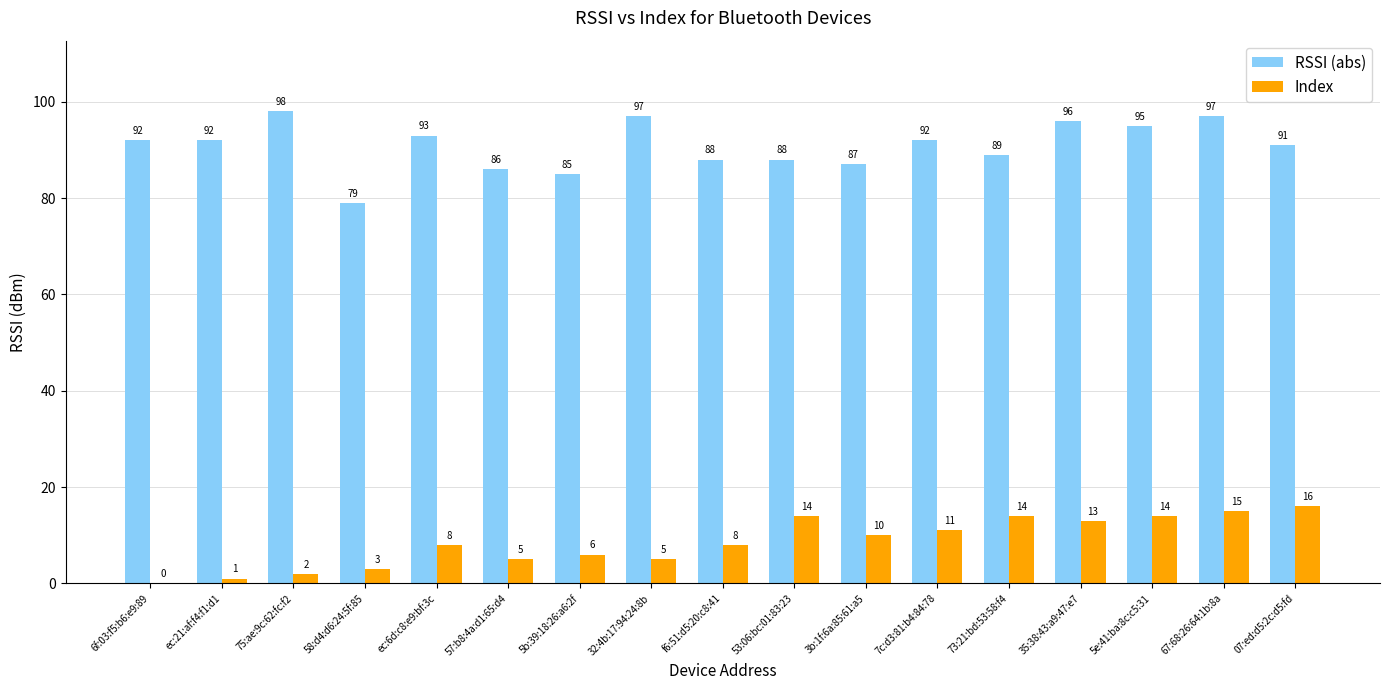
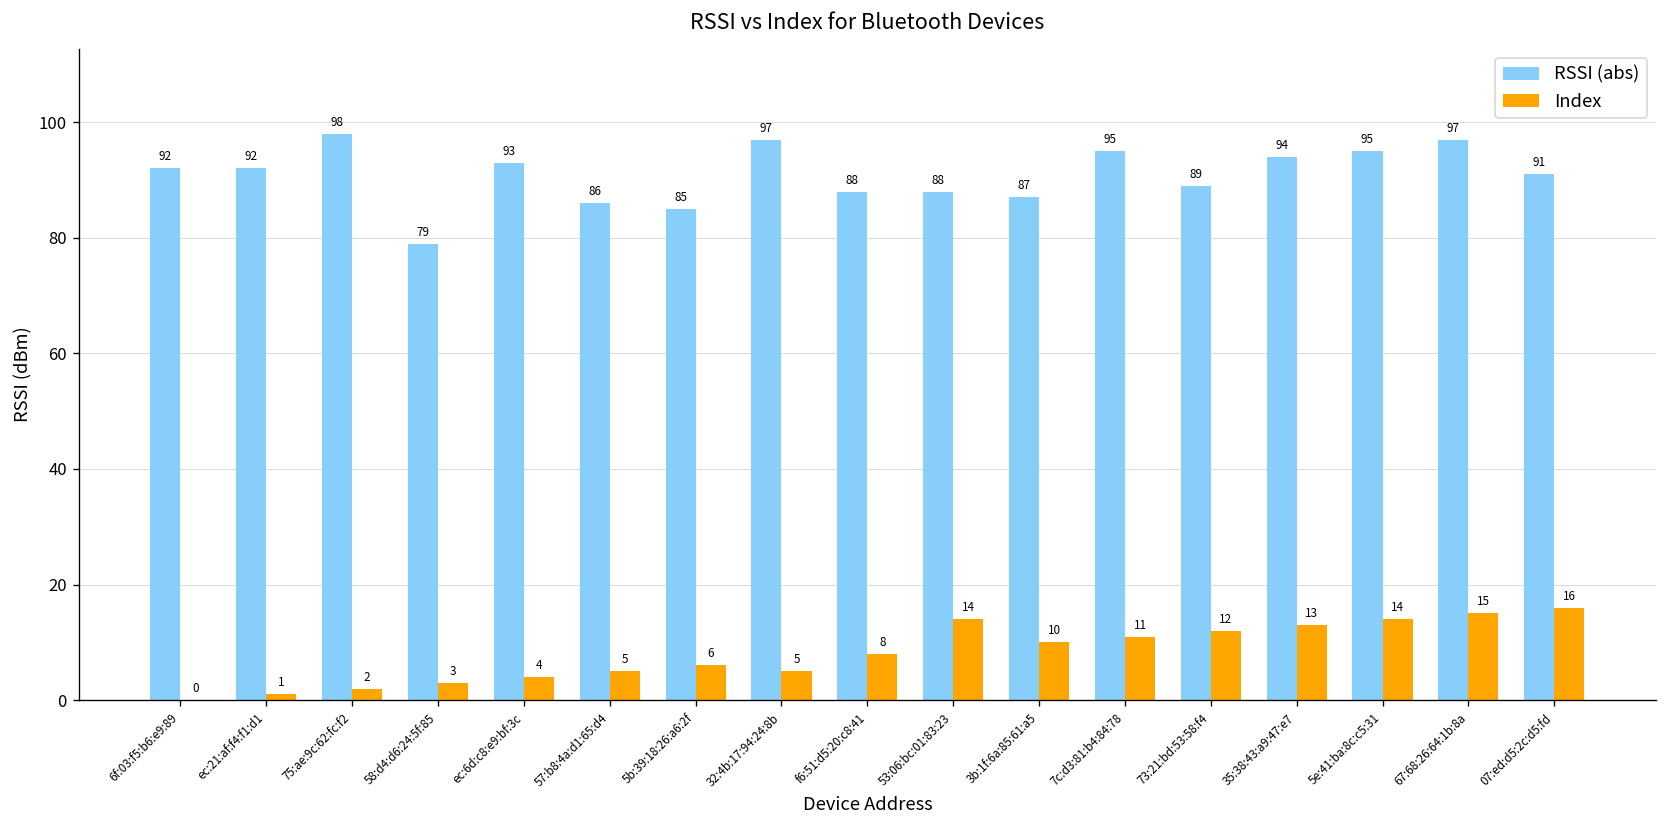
Index, ec:6d:c8:e9:bf:3c: 8 -> 4
RSSI (abs), 7c:d3:81:b4:84:78: 92 -> 95
Index, 73:21:bd:53:58:f4: 14 -> 12
RSSI (abs), 35:38:43:a9:47:e7: 96 -> 94
